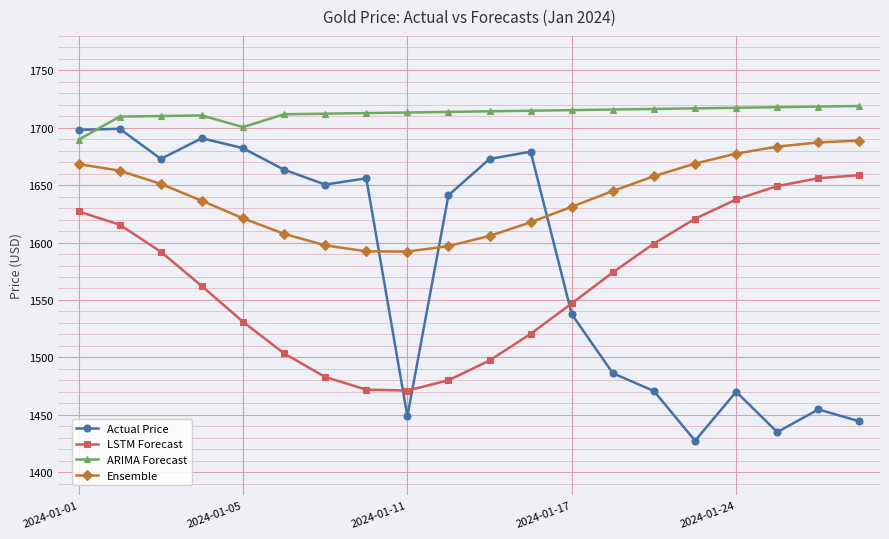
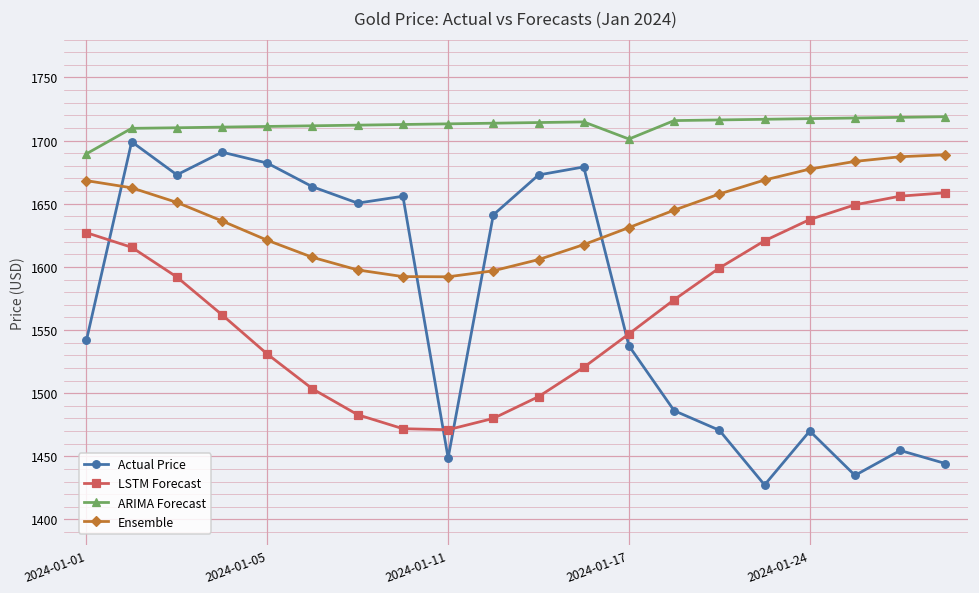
Actual Price, 2024-01-01: 1698 -> 1542
ARIMA Forecast, 2024-01-05: 1701 -> 1711
ARIMA Forecast, 2024-01-17: 1715 -> 1701
